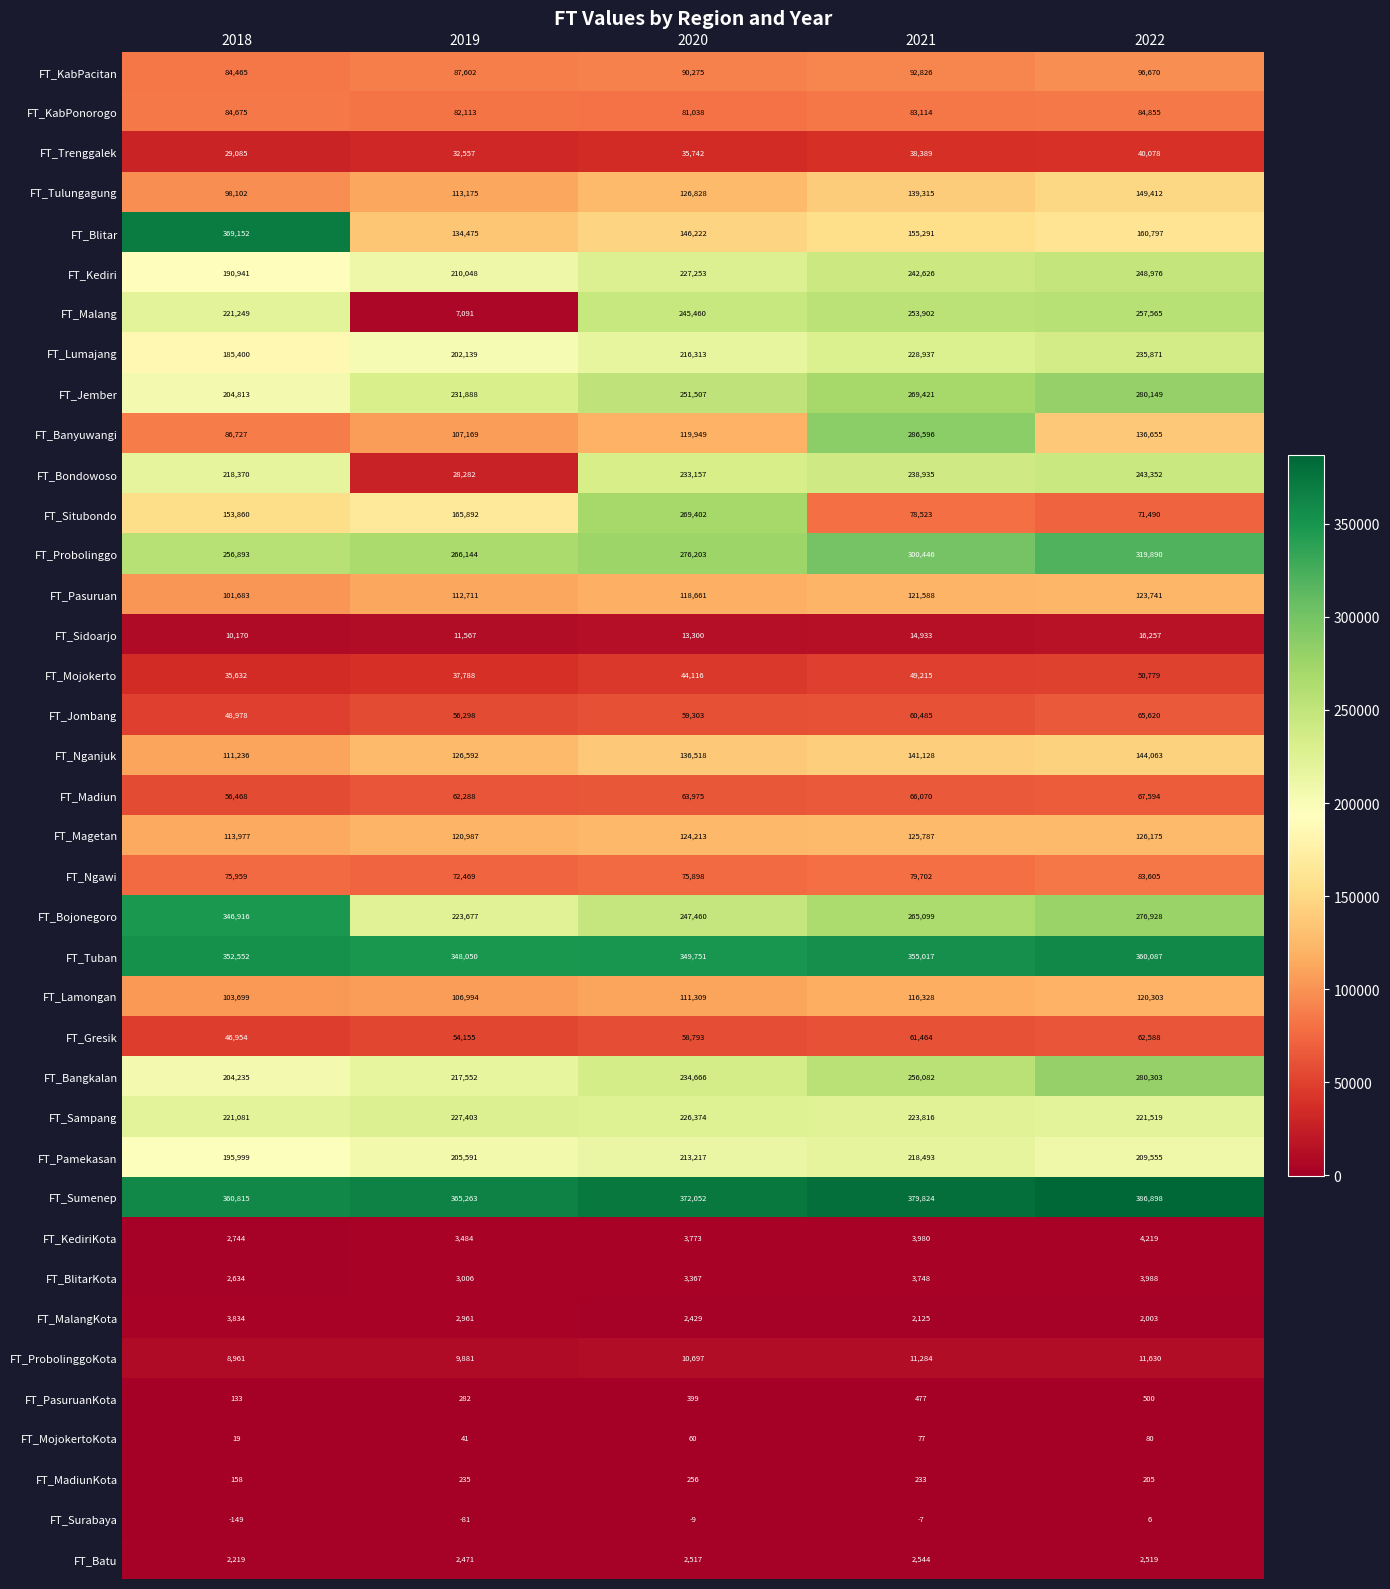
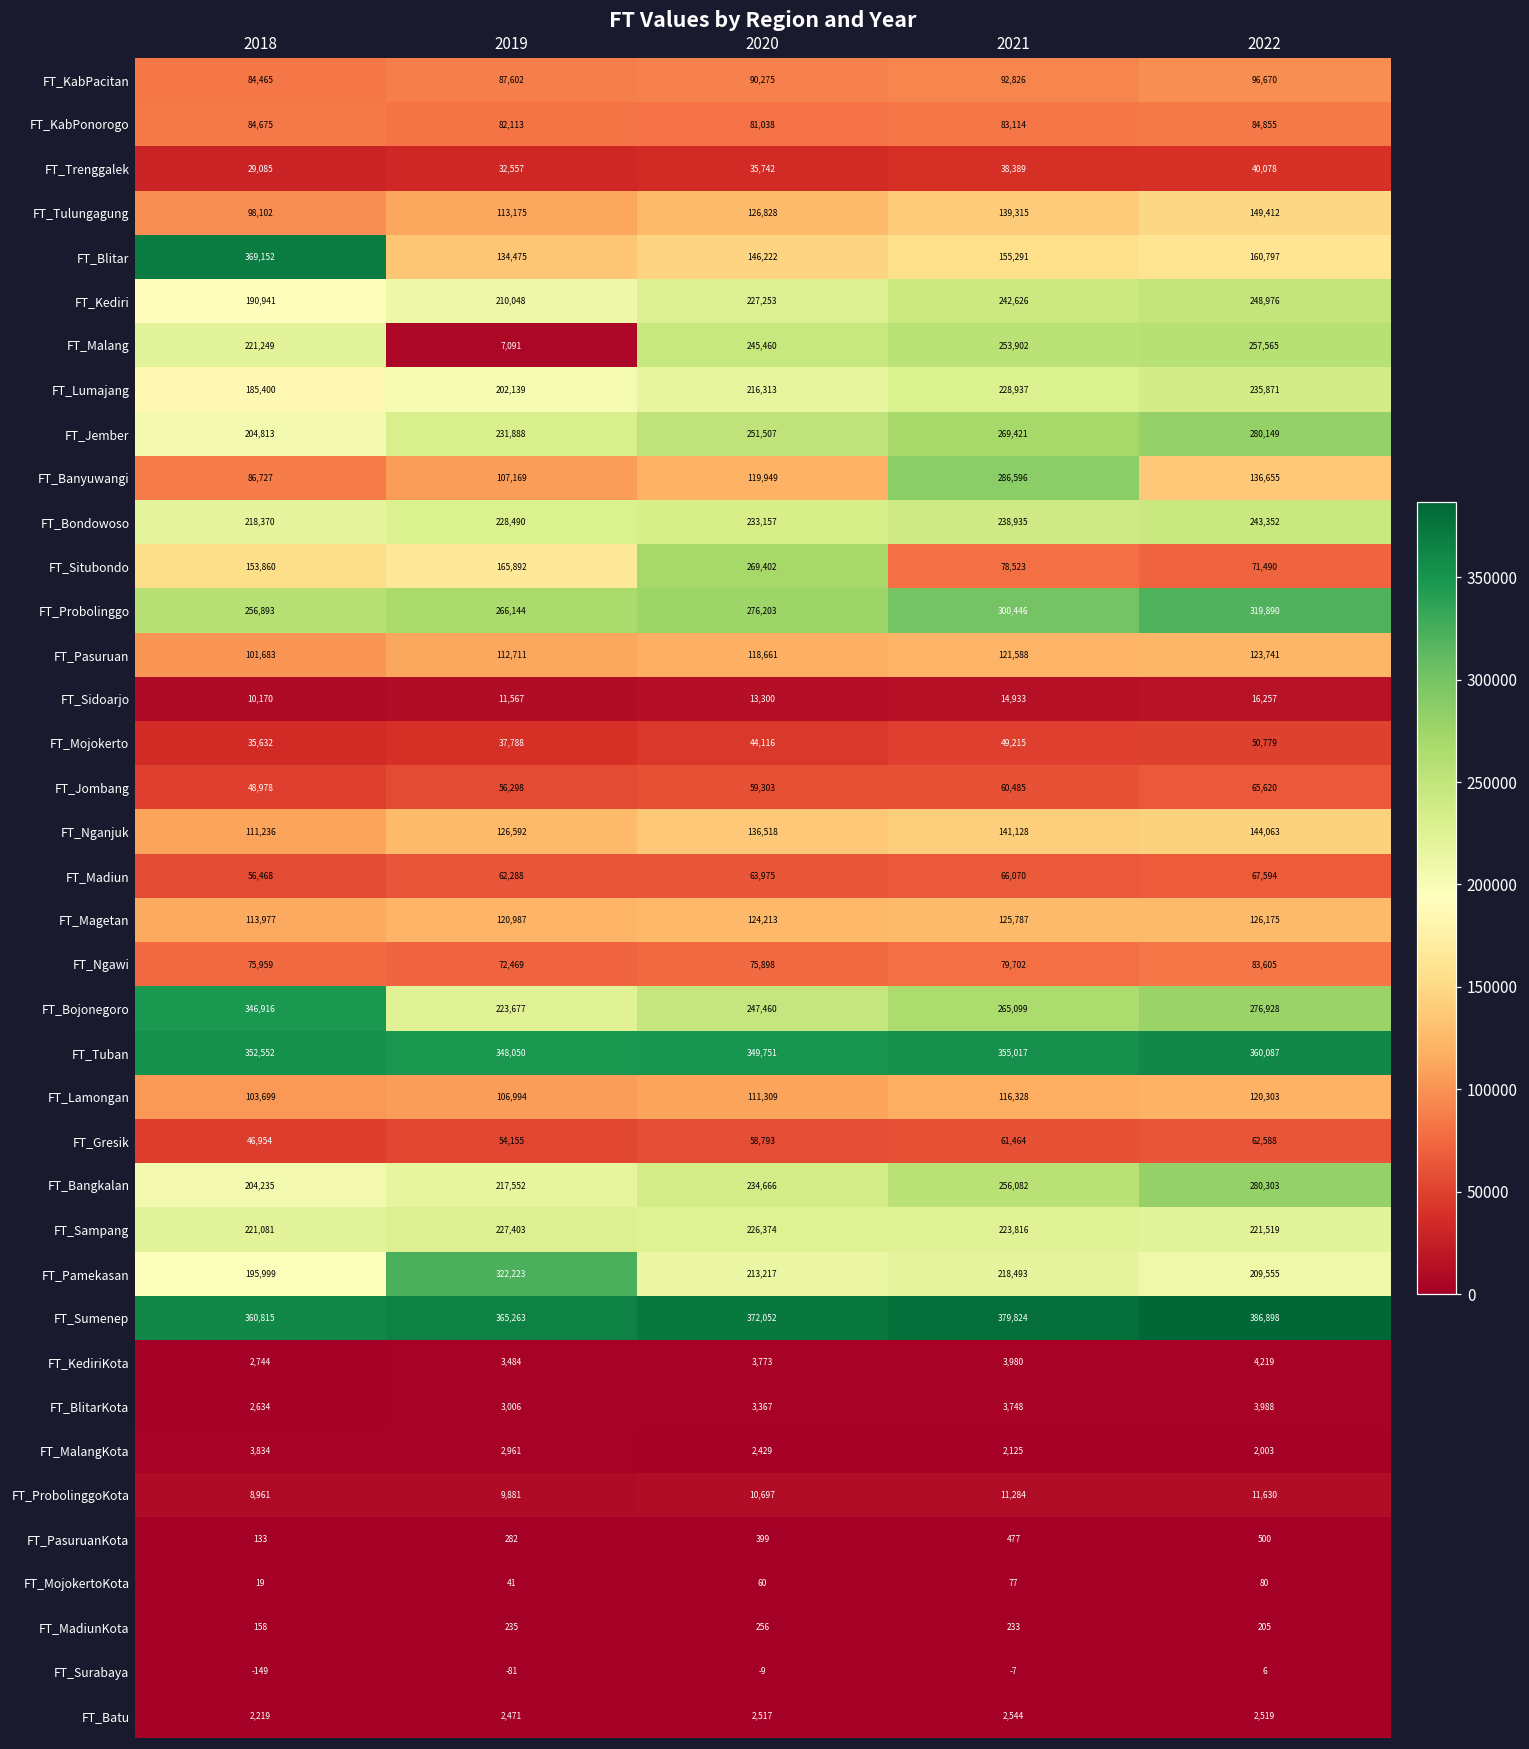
FT_Bondowoso, 2019: 28,282 -> 228,490
FT_Pamekasan, 2019: 205,591 -> 322,223
